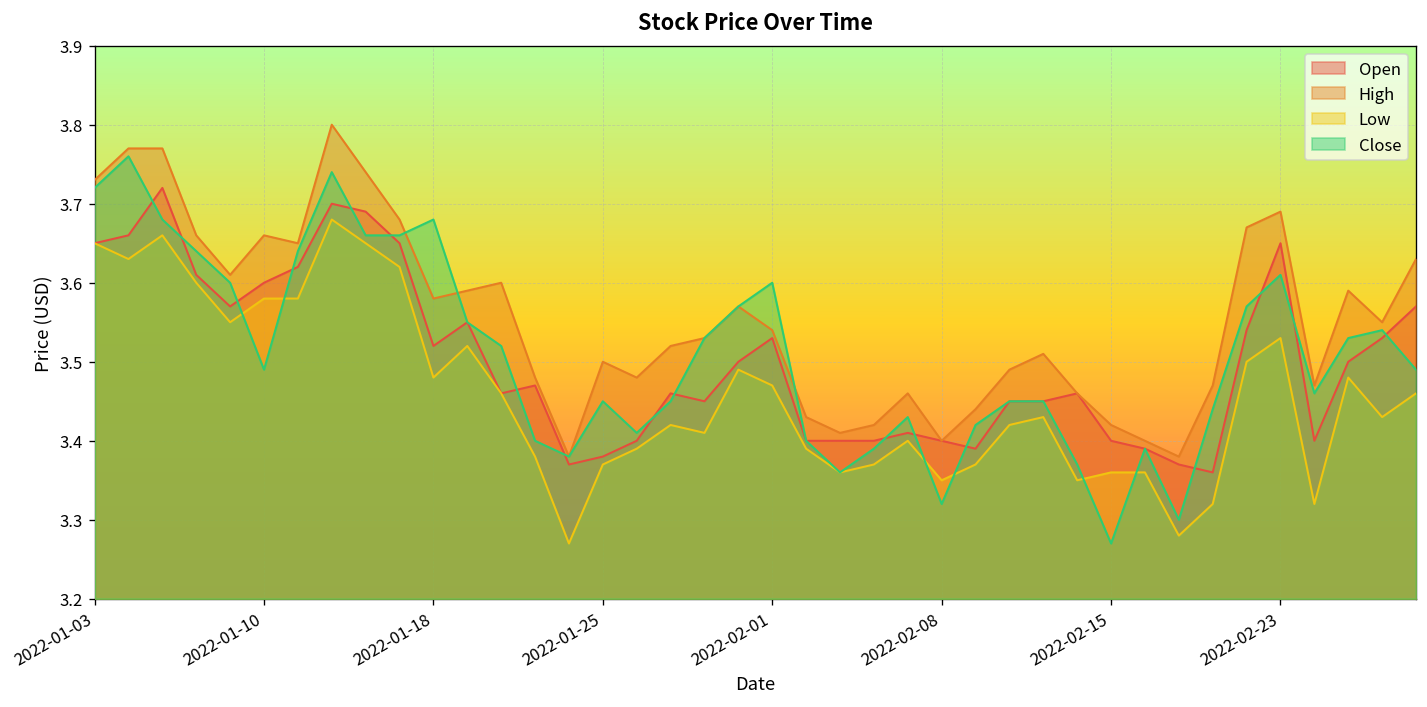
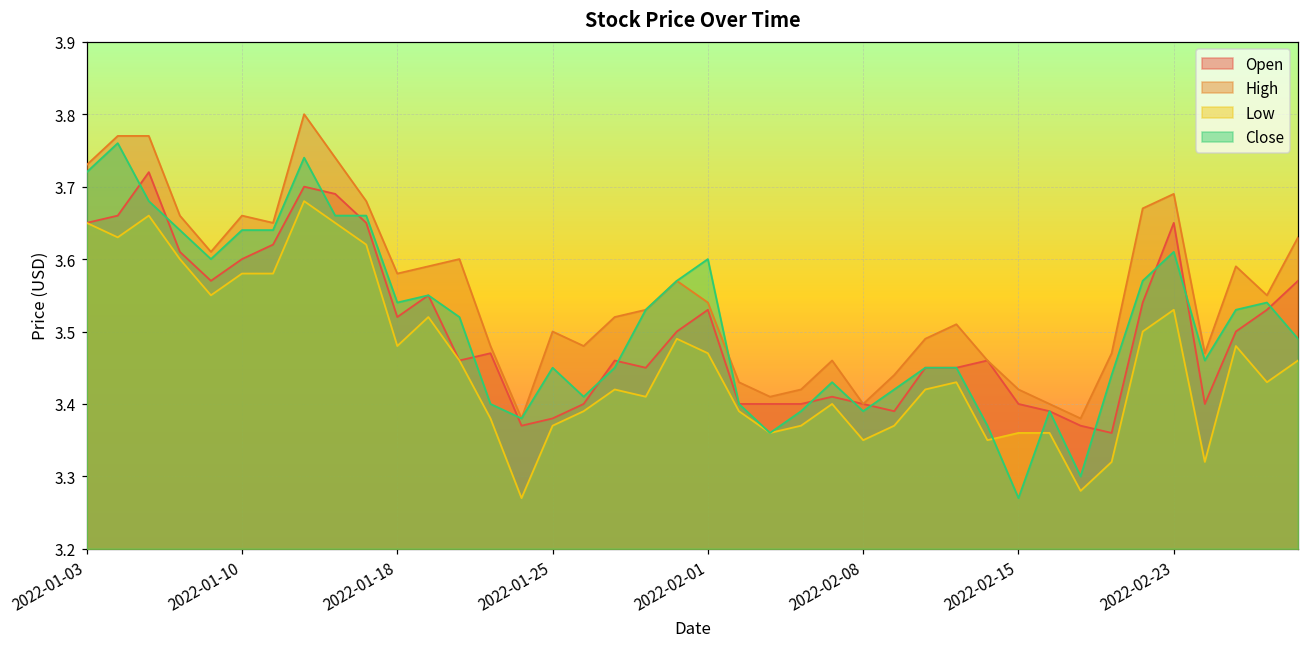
Close, 2022-01-10: 3.49 -> 3.64
Close, 2022-01-18: 3.68 -> 3.54
Close, 2022-02-08: 3.32 -> 3.39
